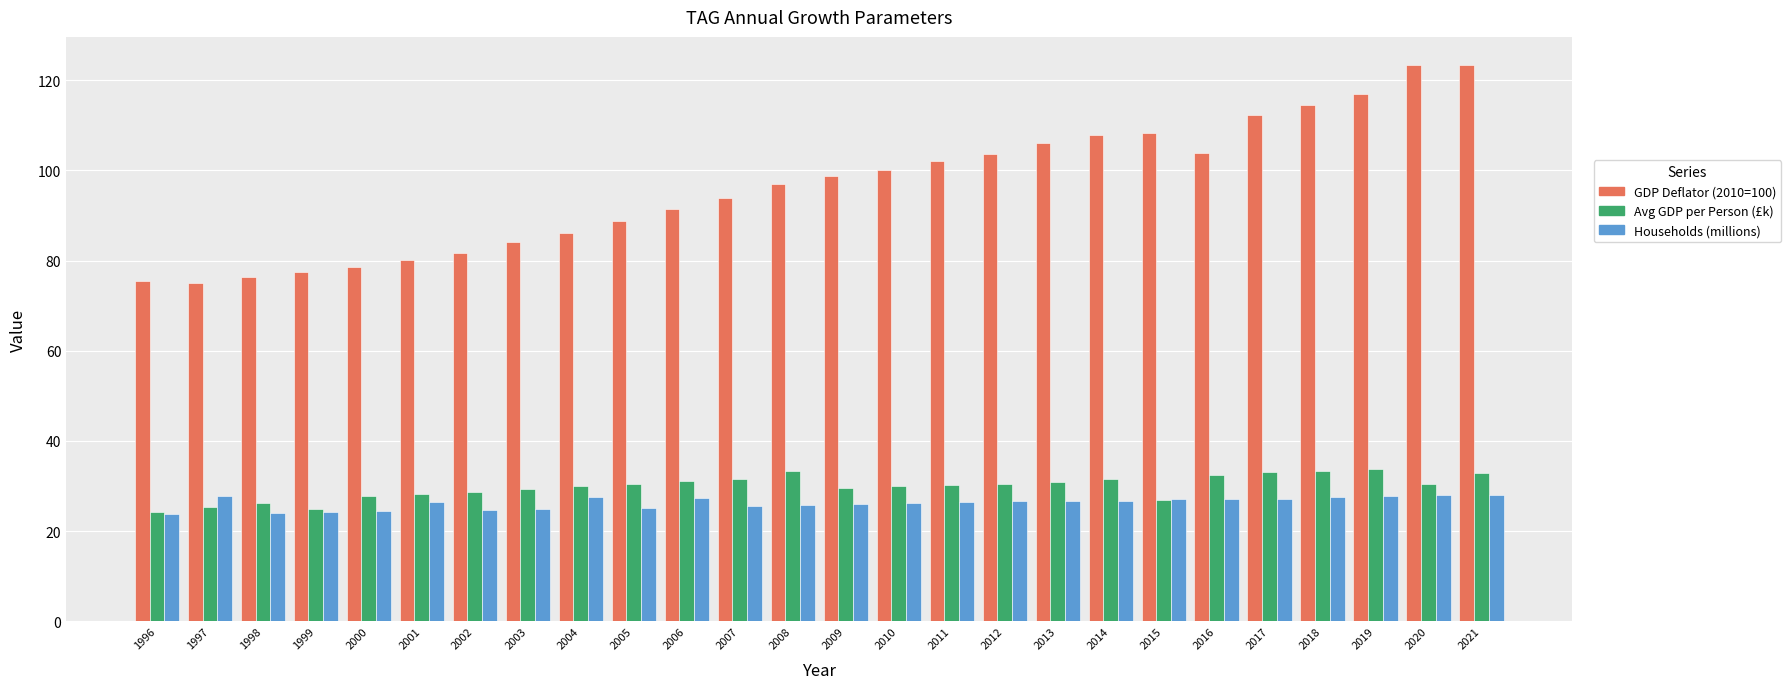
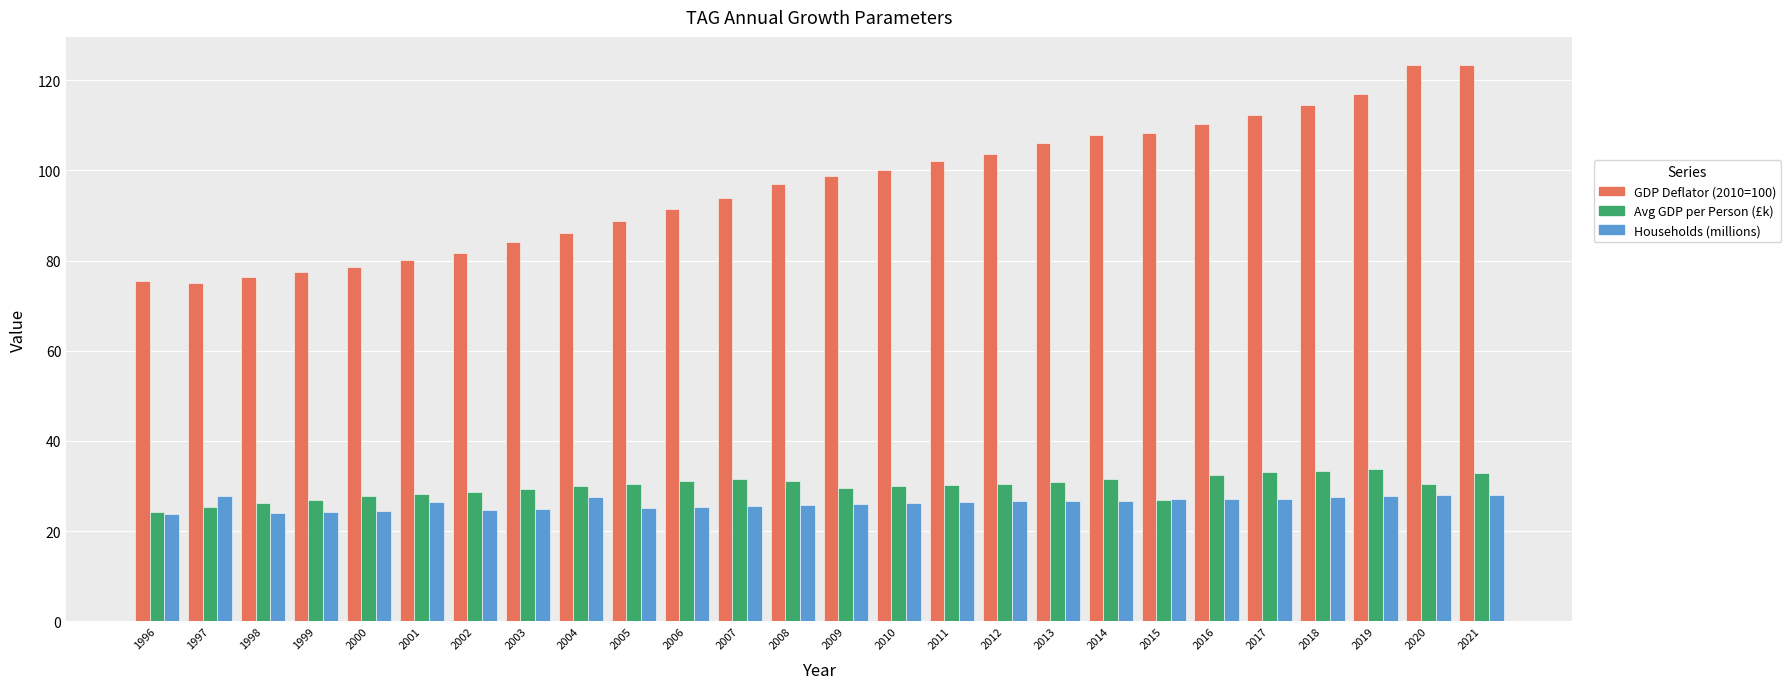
Avg GDP per Person (£k), 1999: 25 -> 27
Households (millions), 2006: 27 -> 25
Avg GDP per Person (£k), 2008: 33 -> 31
GDP Deflator (2010=100), 2016: 104 -> 110
